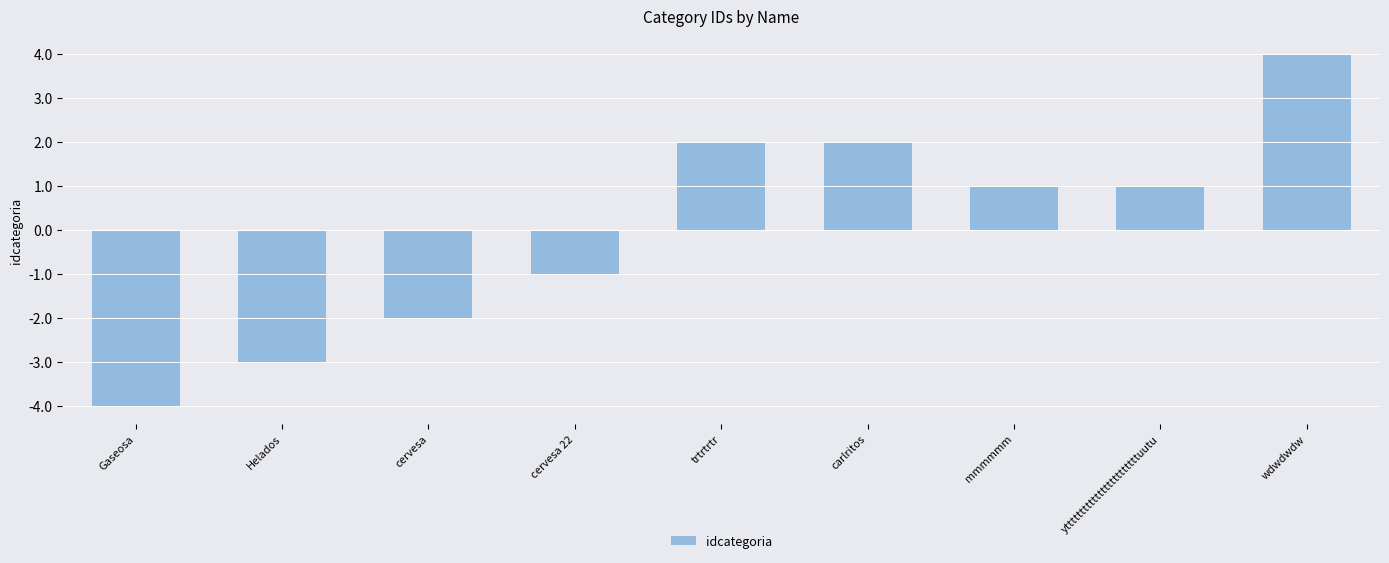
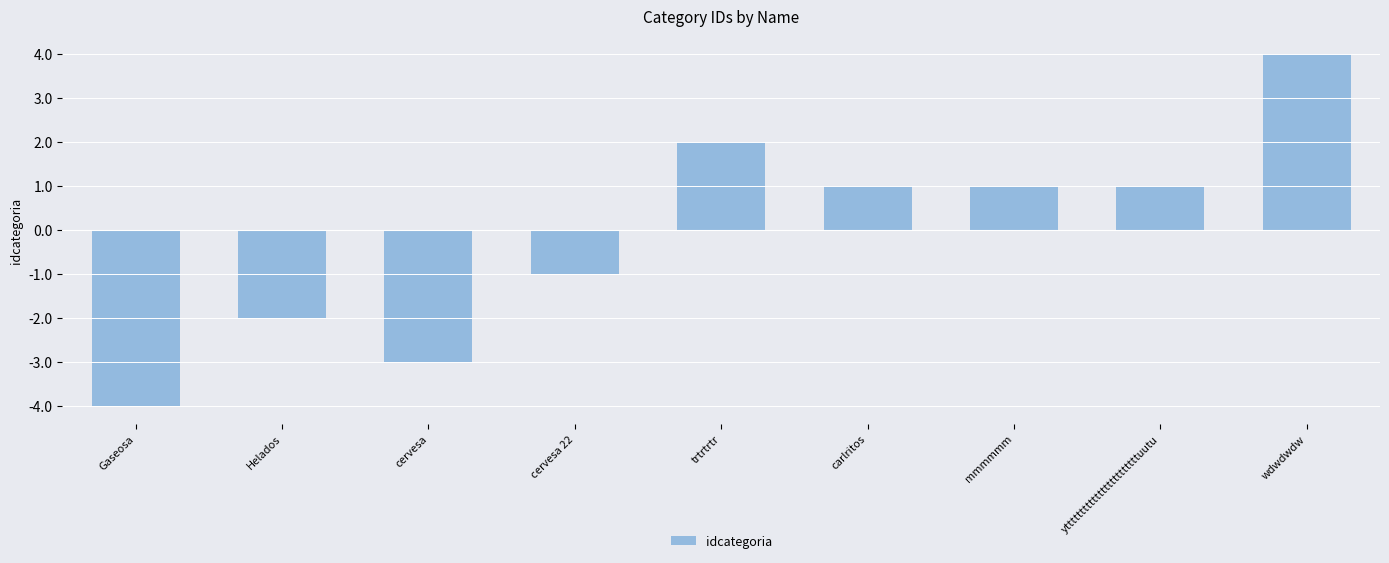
Helados: -3.0 -> -2.0
cervesa: -2.0 -> -3.0
carlritos: 2.0 -> 1.0
